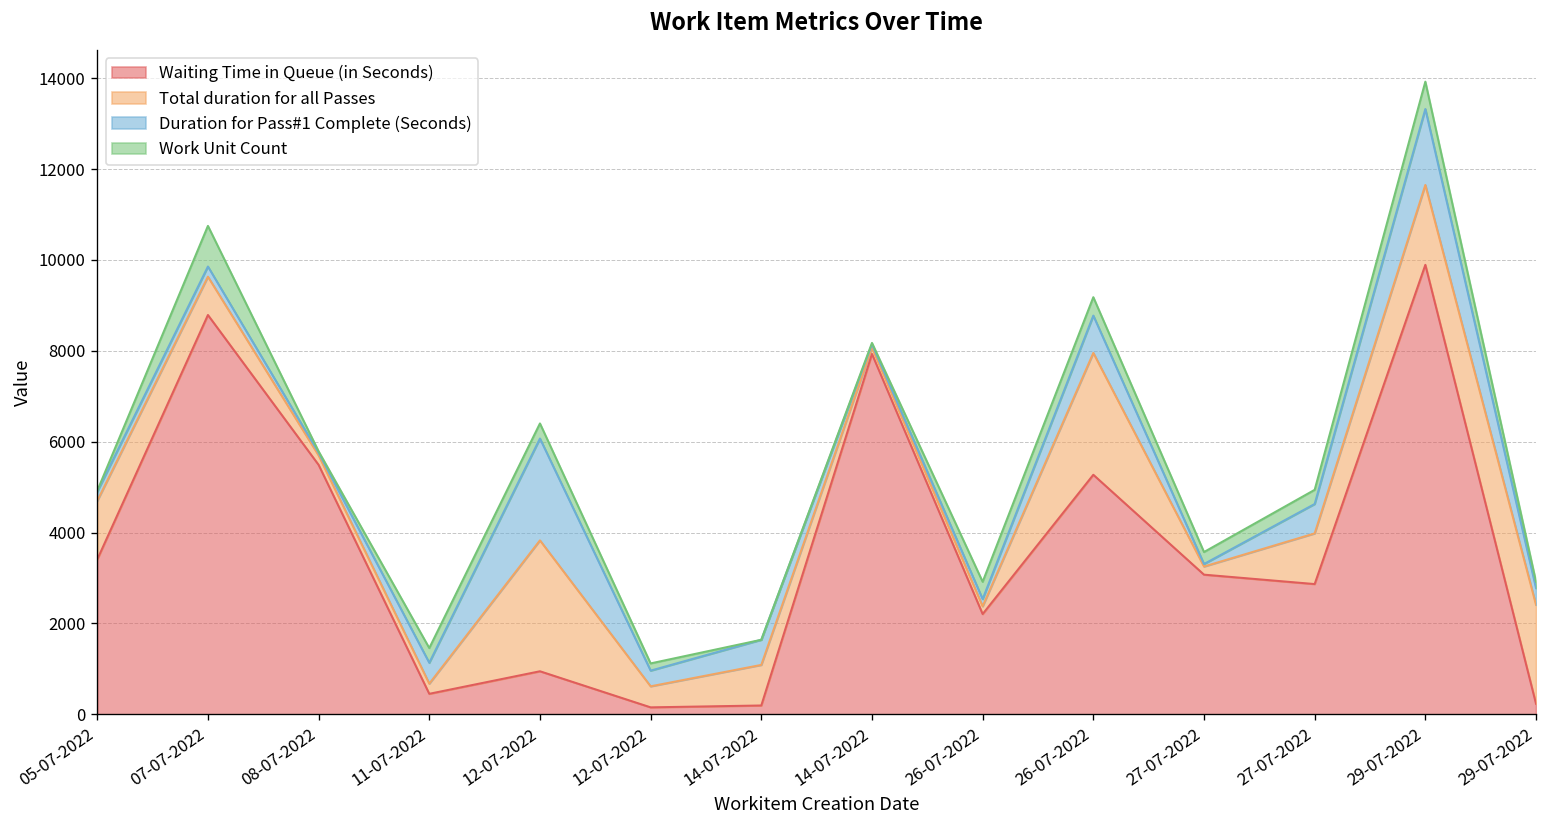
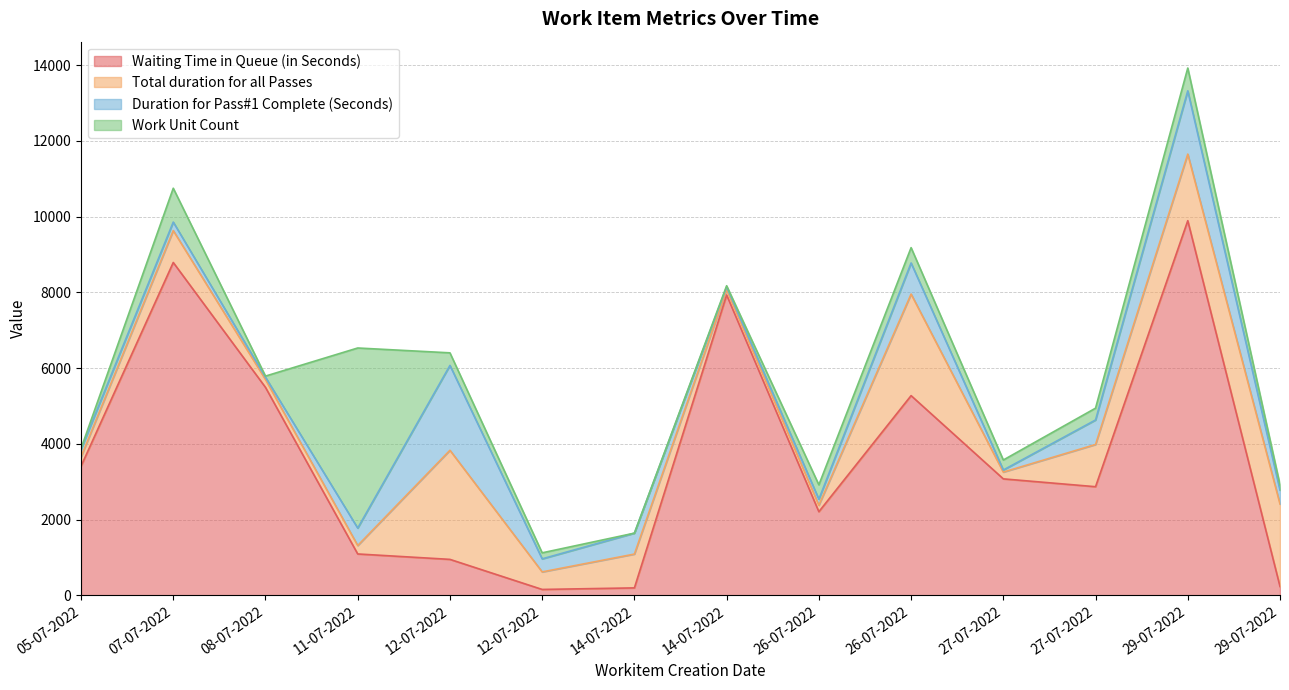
Total duration for all Passes, 05-07-2022: 1300 -> 200
Waiting Time in Queue (in Seconds), 11-07-2022: 500 -> 1100
Work Unit Count, 11-07-2022: 300 -> 4800
